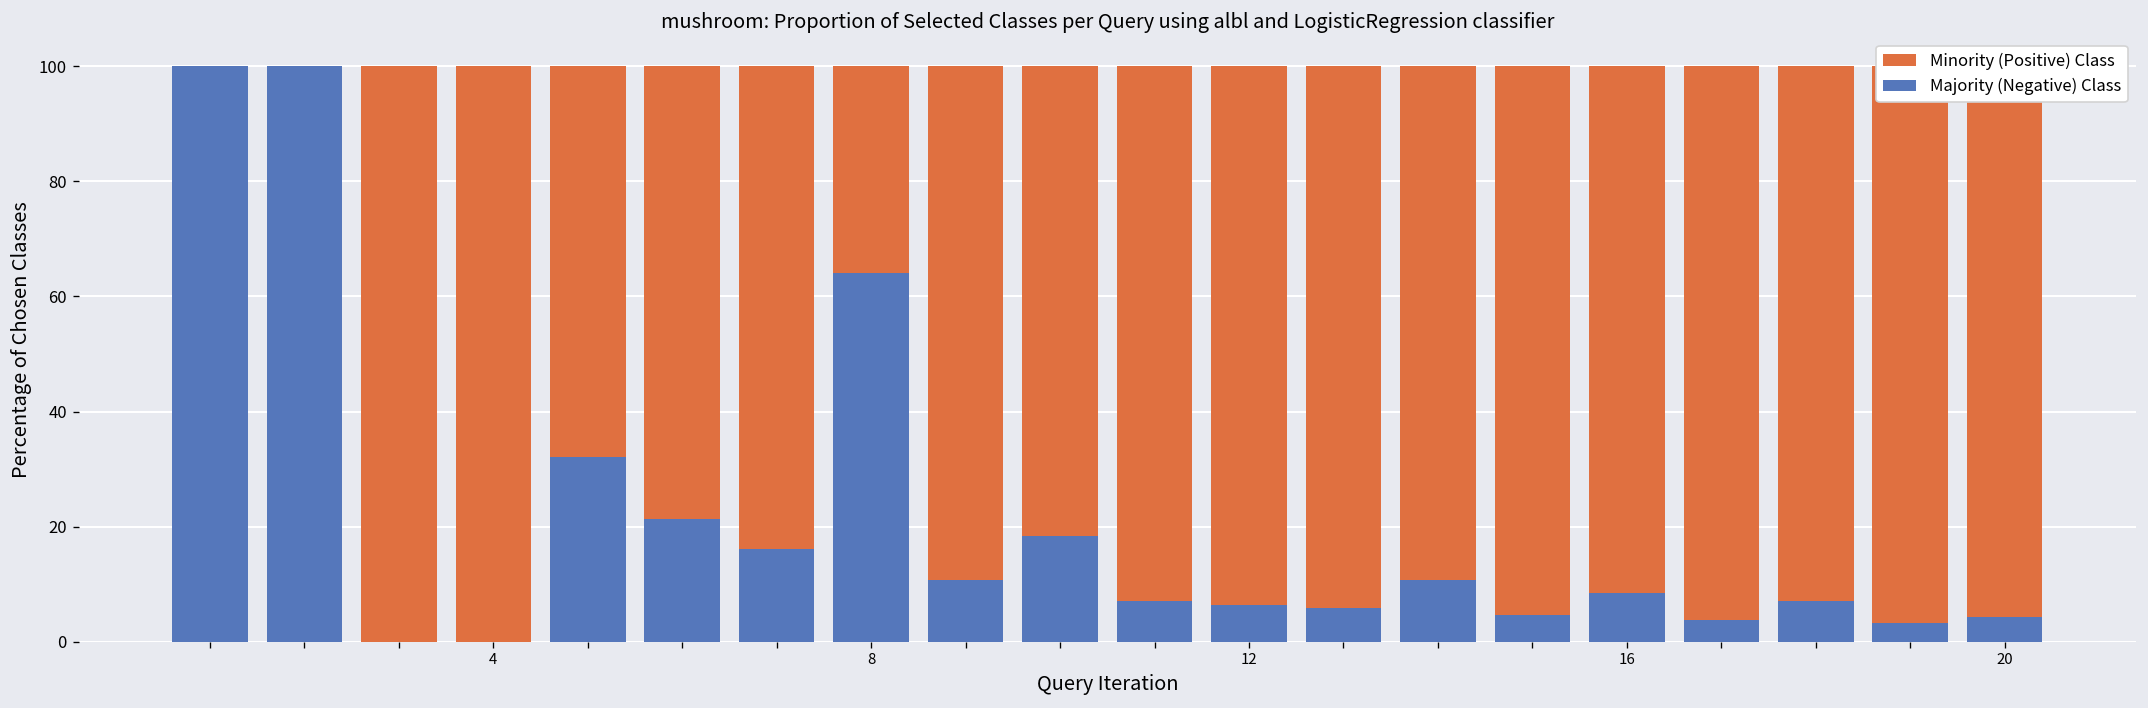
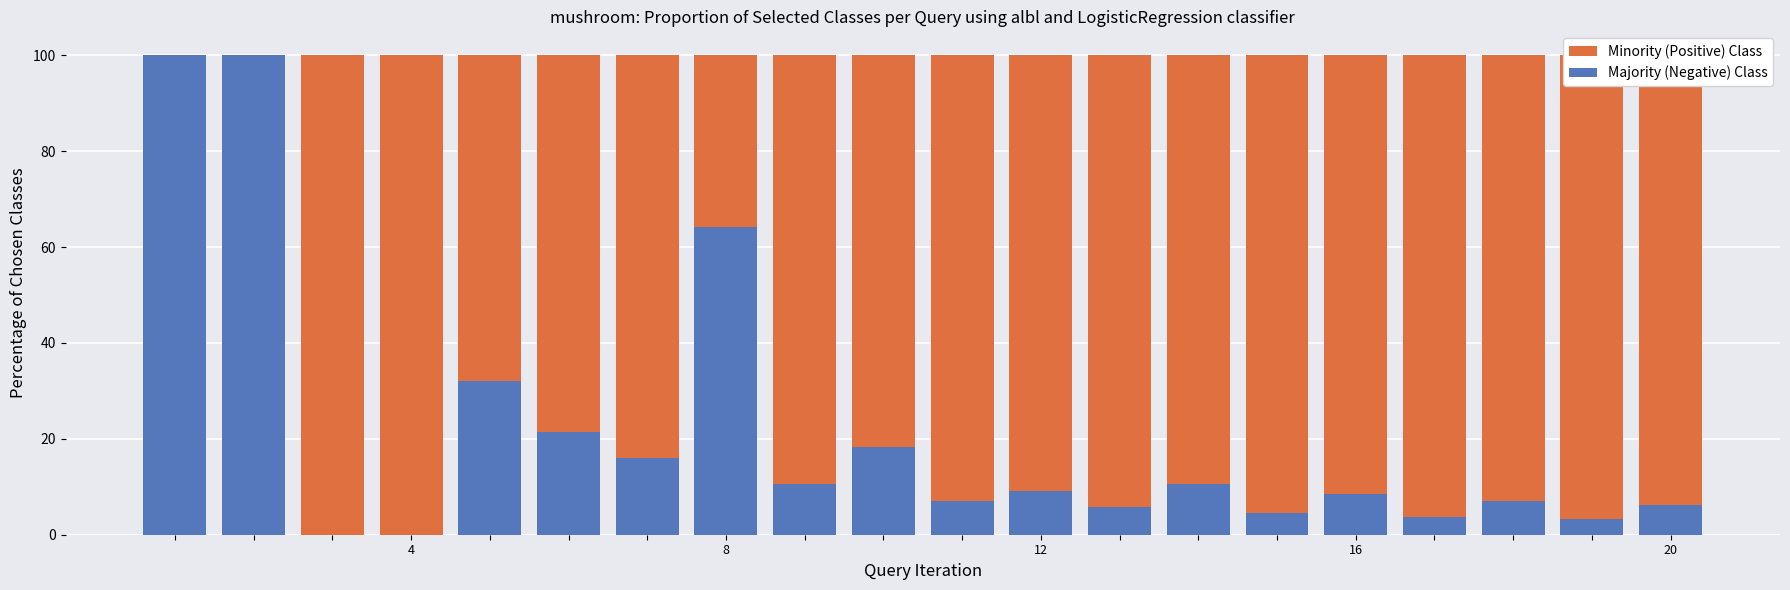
Majority (Negative) Class, 12: 6 -> 9
Majority (Negative) Class, 20: 4 -> 6
